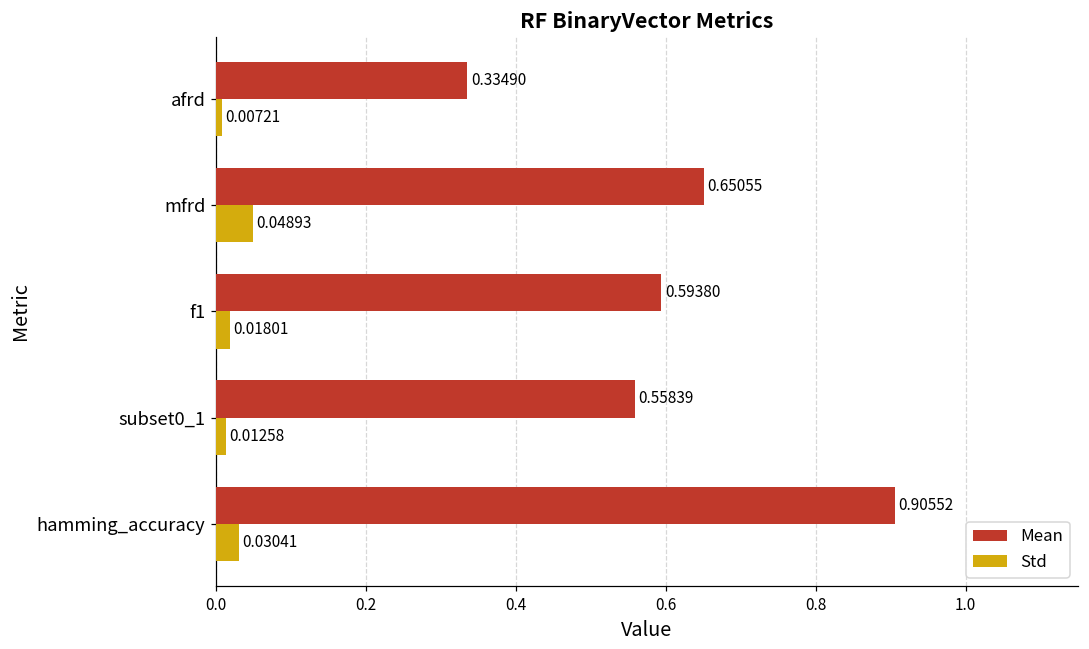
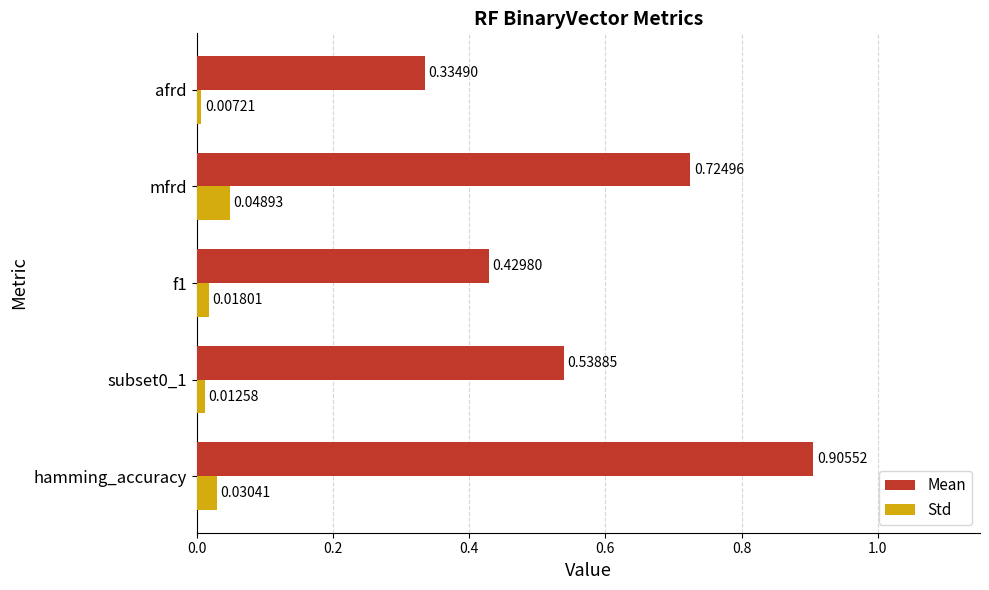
Mean, mfrd: 0.65055 -> 0.72496
Mean, f1: 0.59380 -> 0.42980
Mean, subset0_1: 0.55839 -> 0.53885
